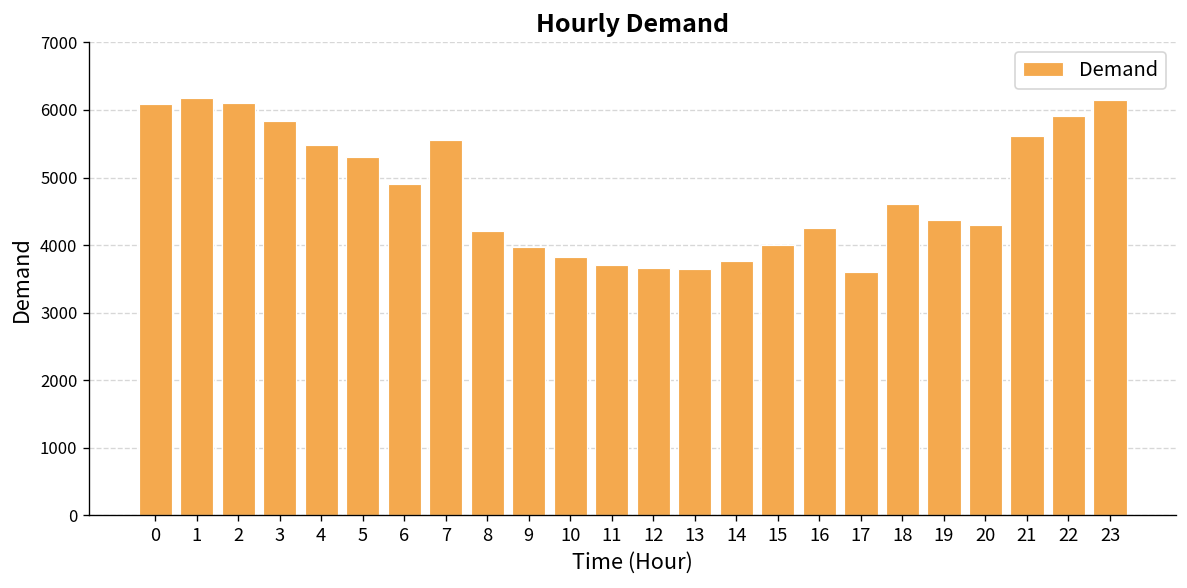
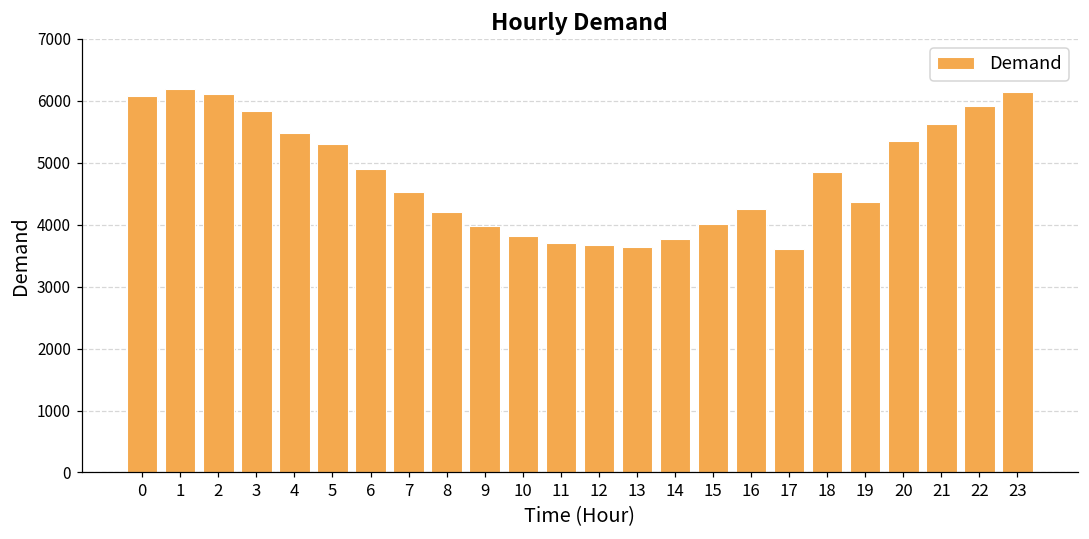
7: 5600 -> 4500
18: 4600 -> 4800
20: 4300 -> 5300
